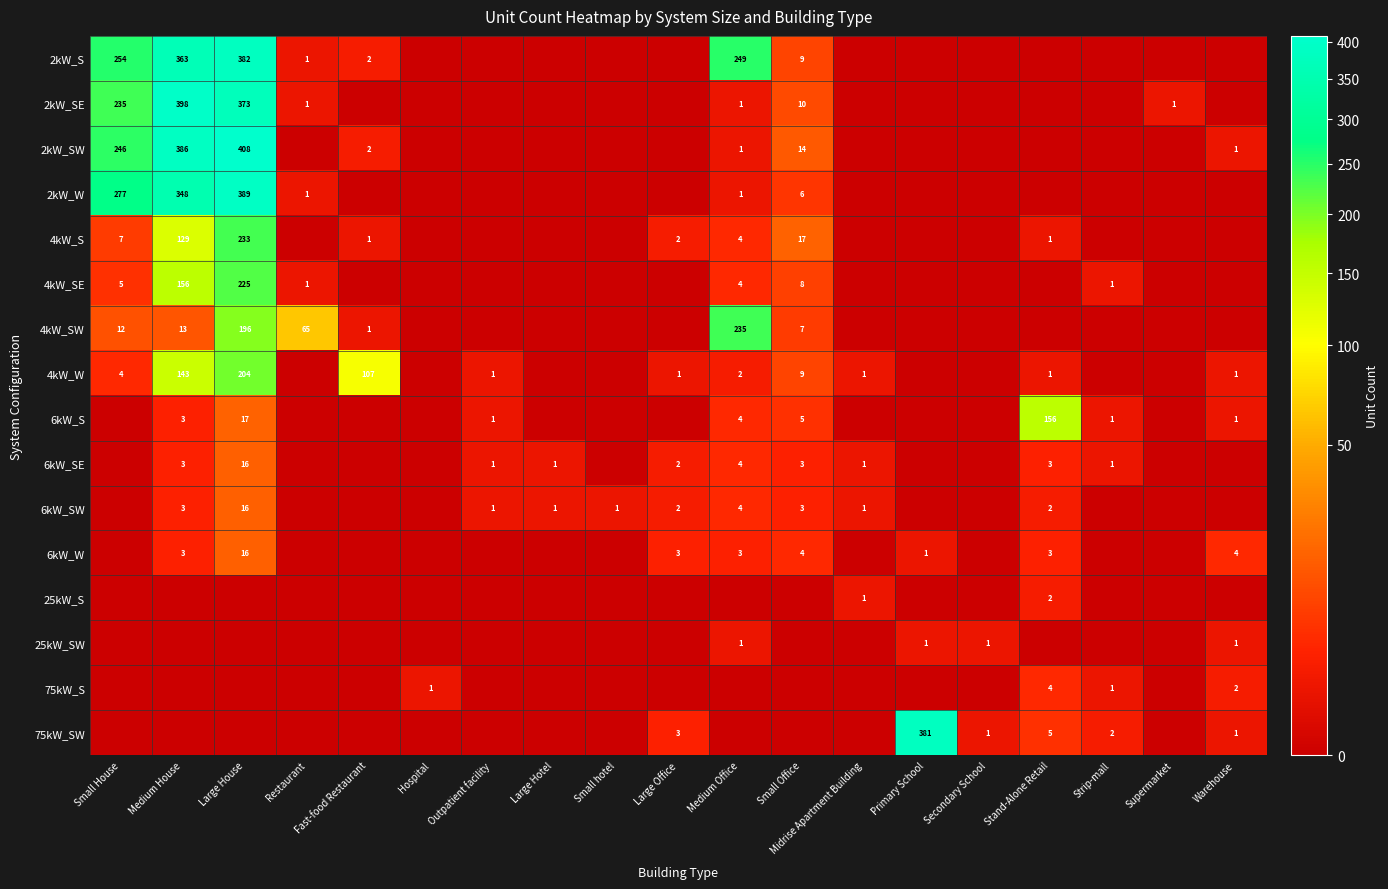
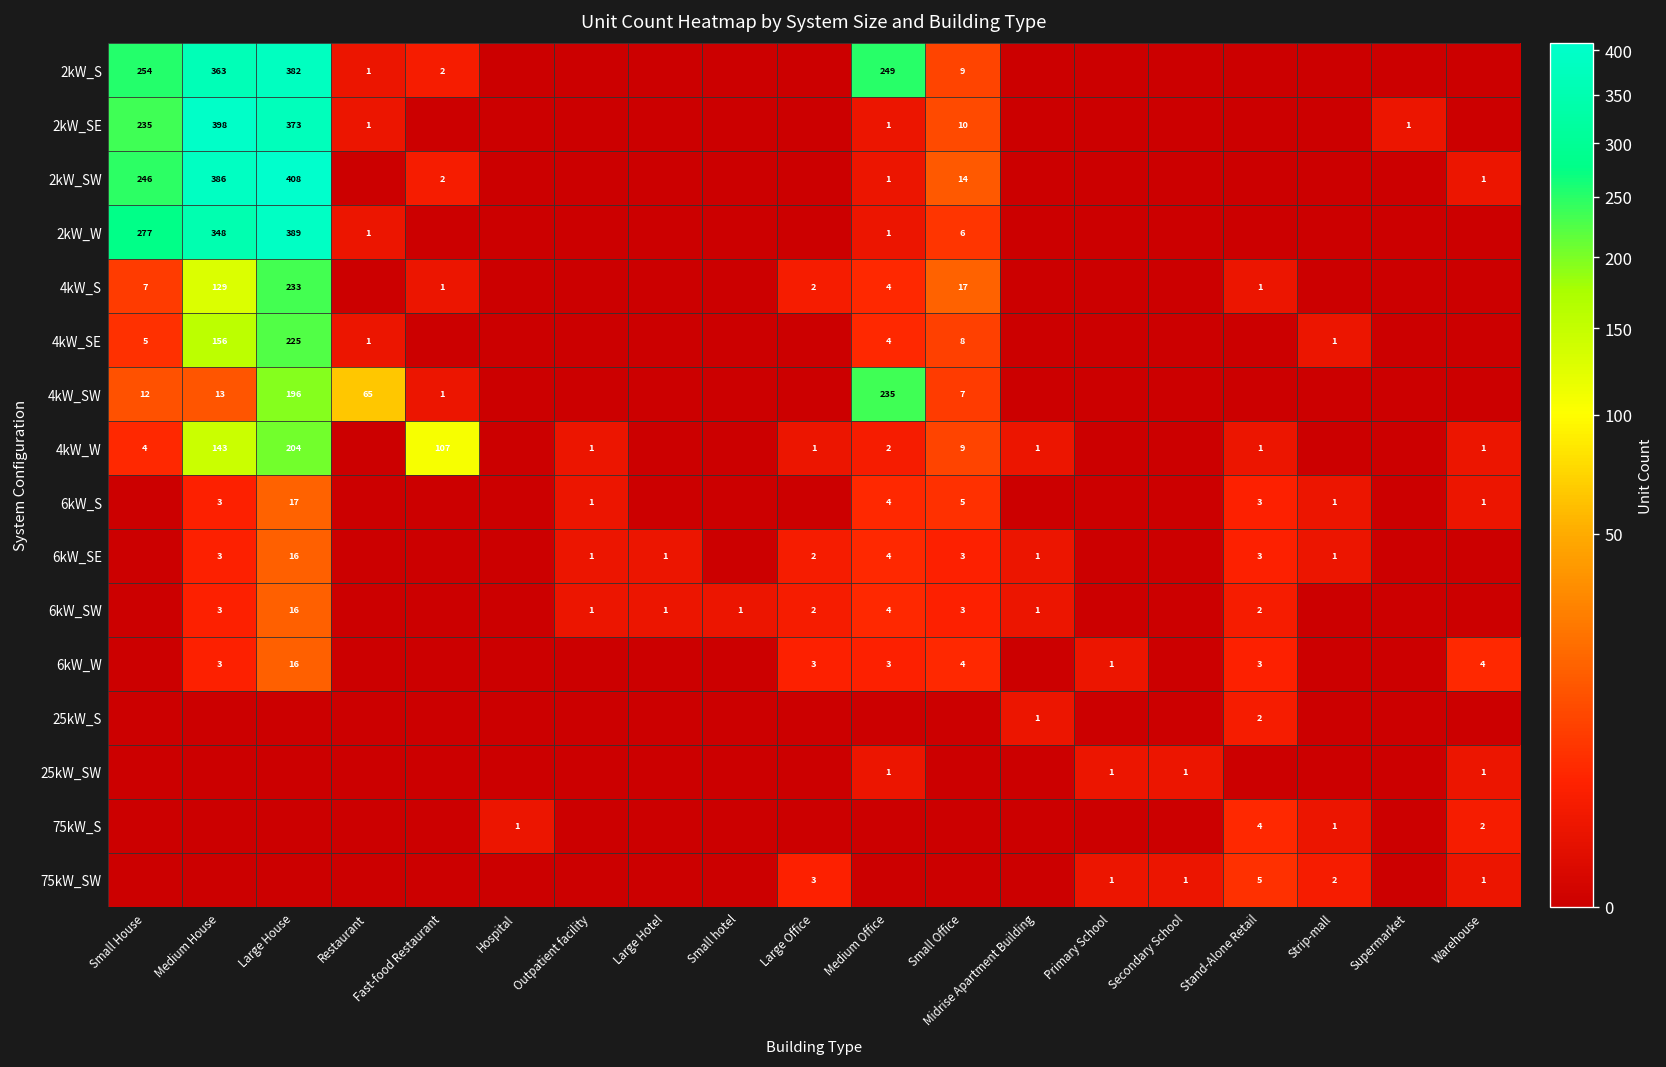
6kW_S, Stand-Alone Retail: 156 -> 3
75kW_SW, Primary School: 381 -> 1
